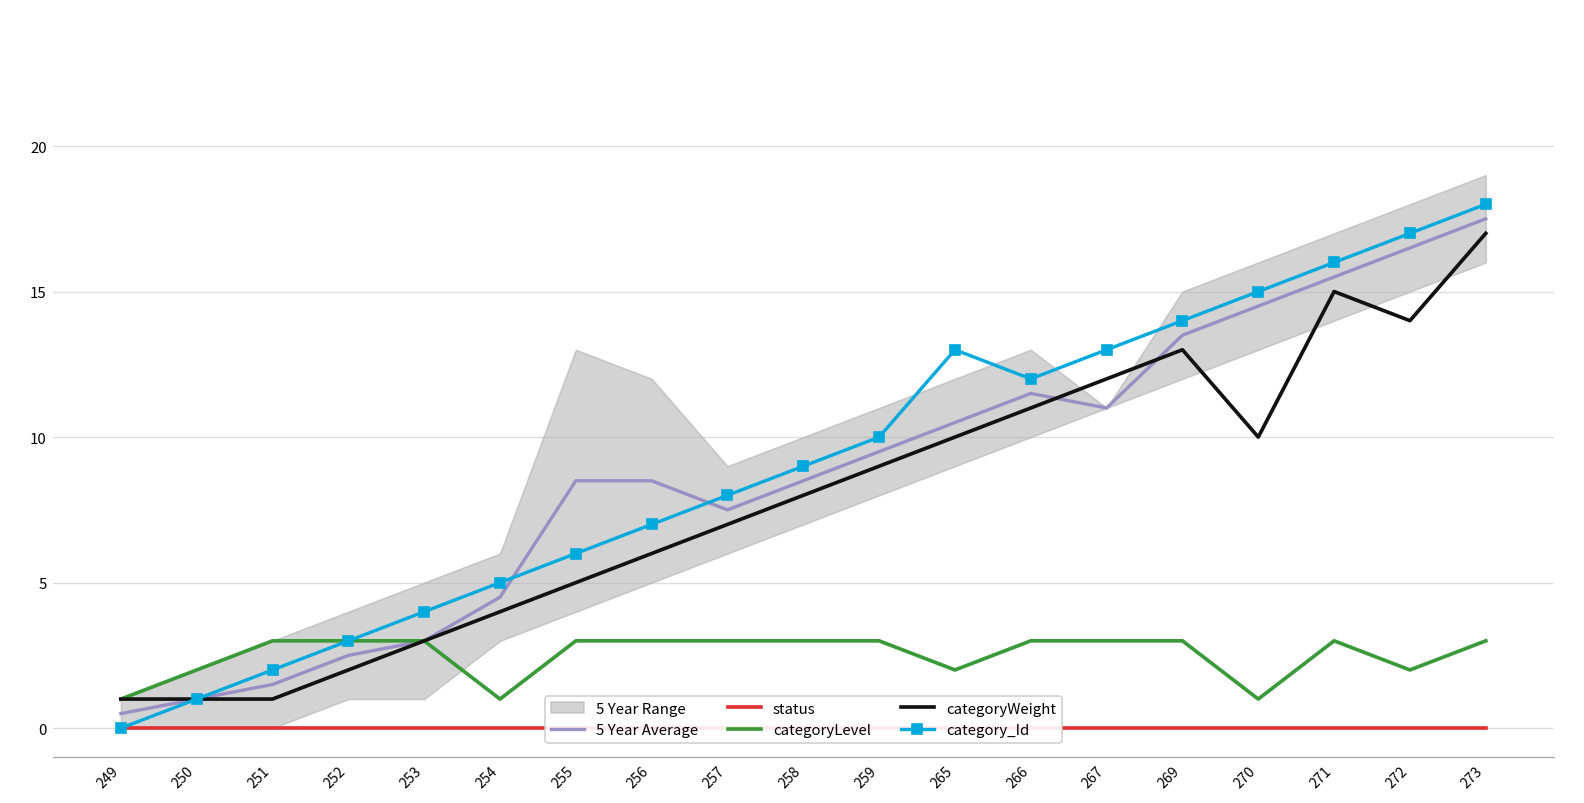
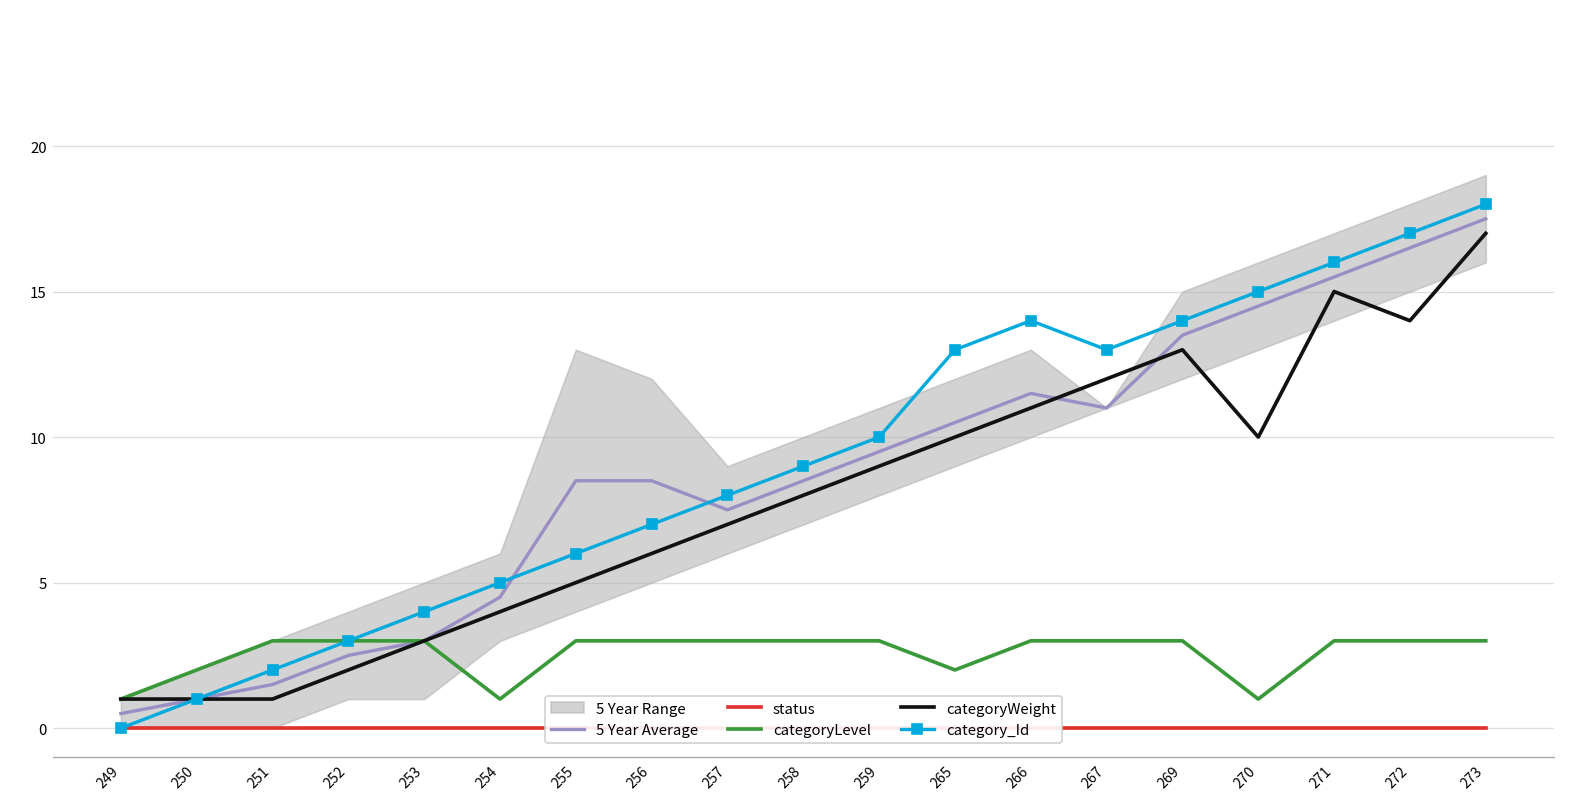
category_Id, 266: 12 -> 14
categoryLevel, 272: 2 -> 3
